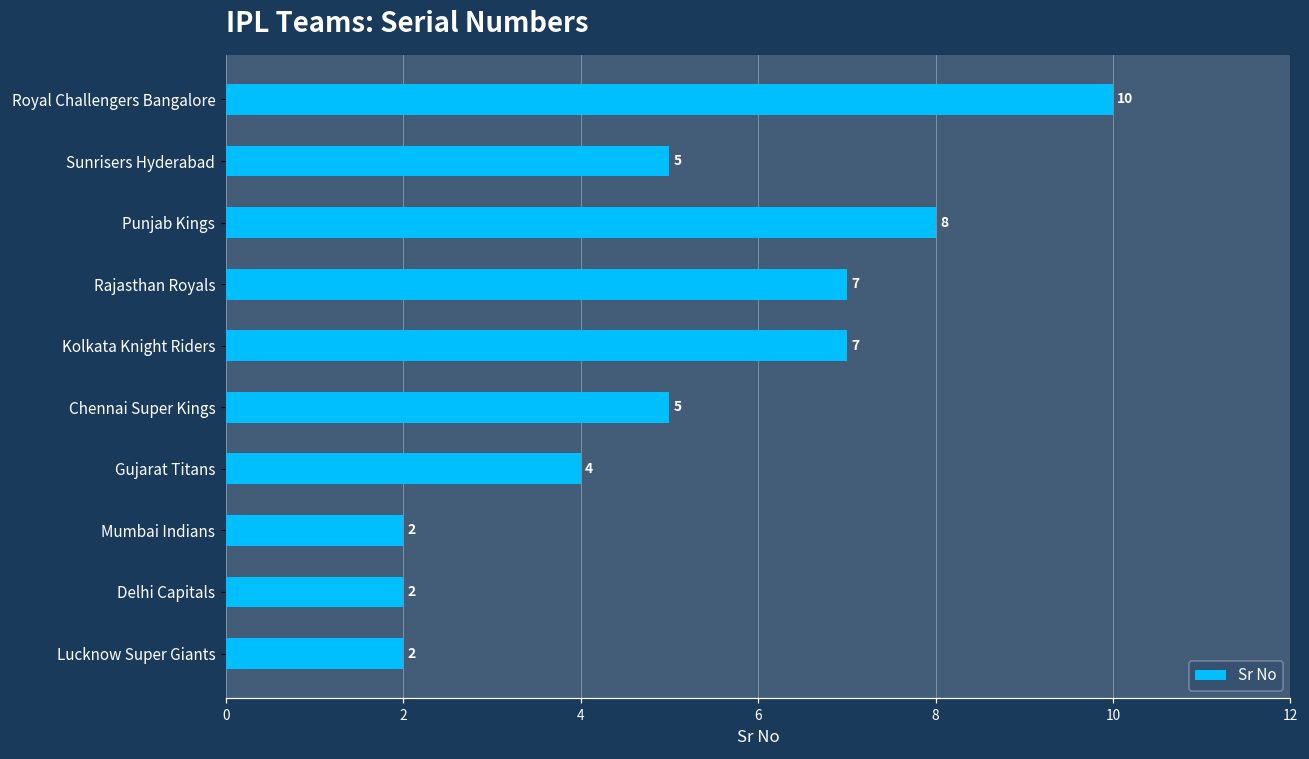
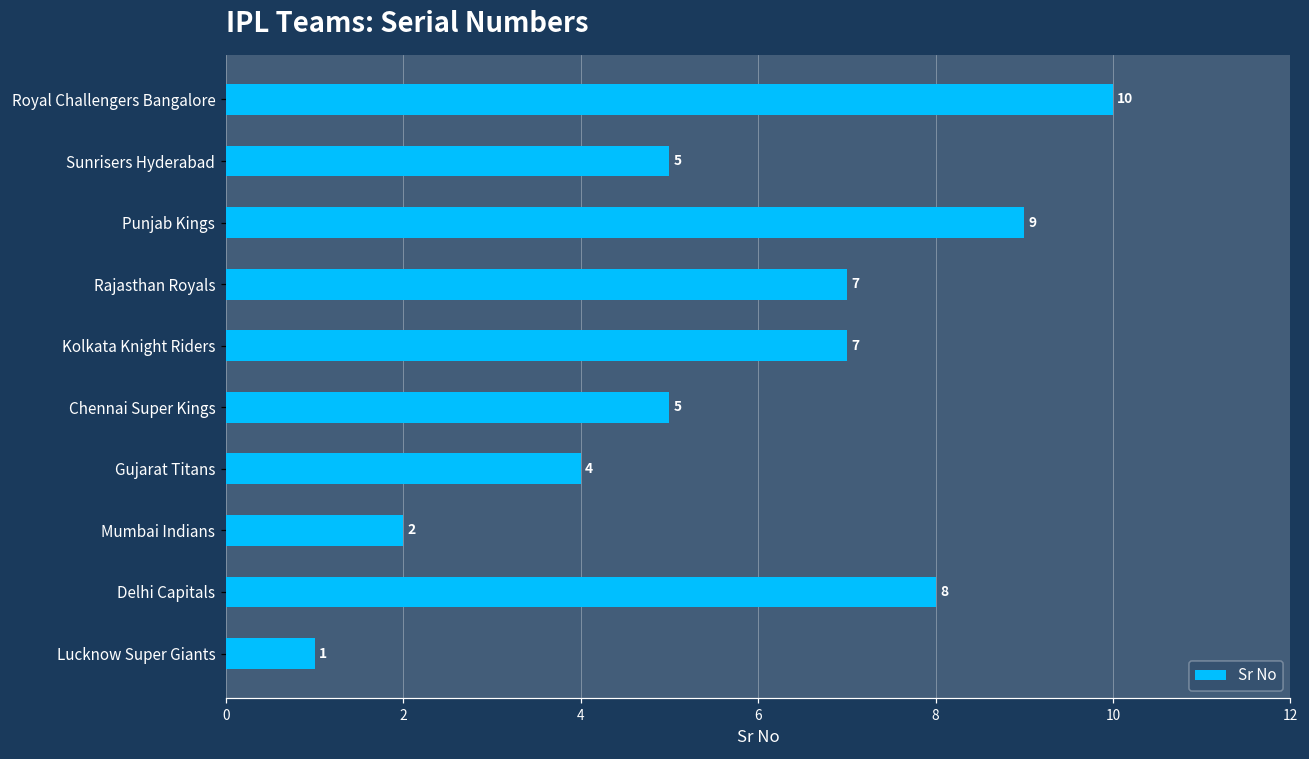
Punjab Kings: 8 -> 9
Delhi Capitals: 2 -> 8
Lucknow Super Giants: 2 -> 1
